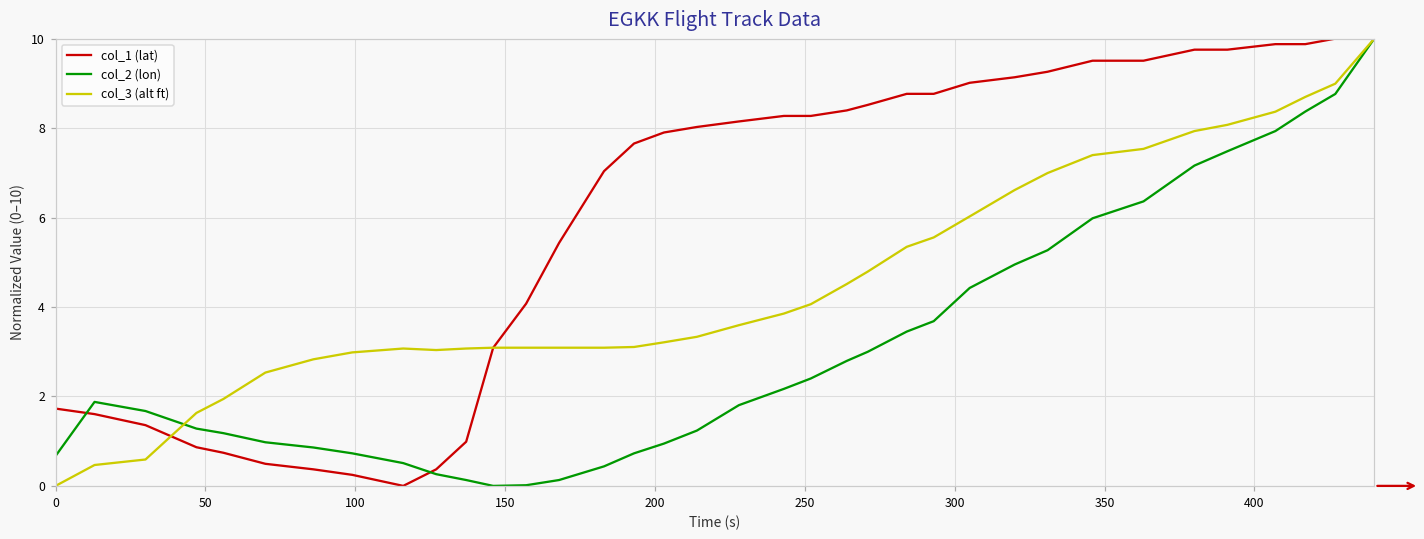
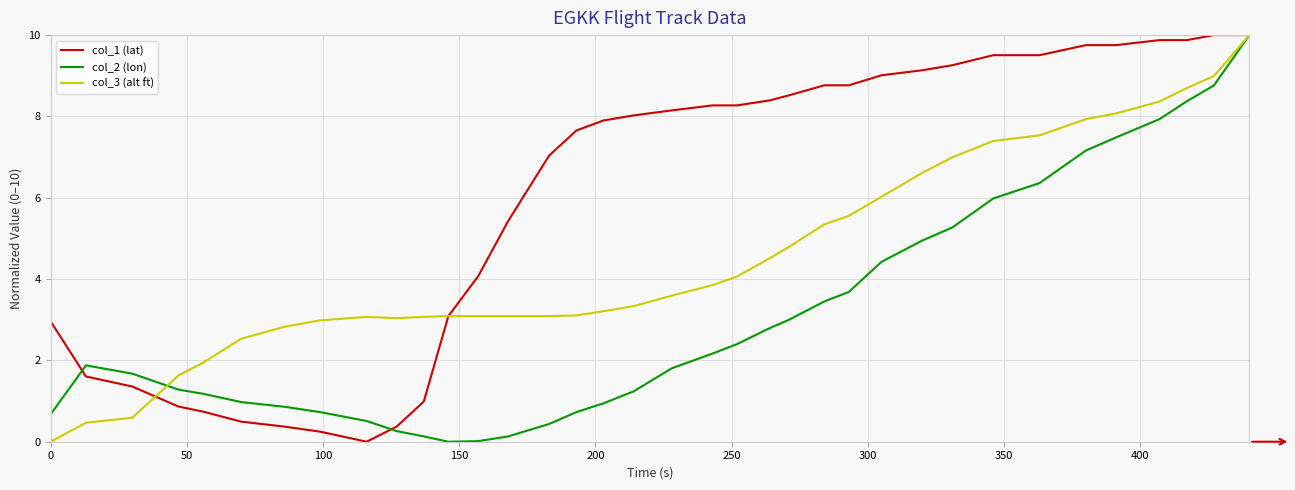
col_1 (lat), 0: 1.7 -> 3.0
